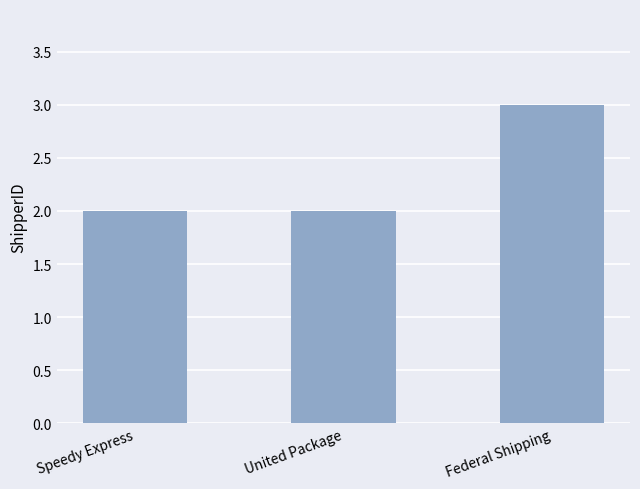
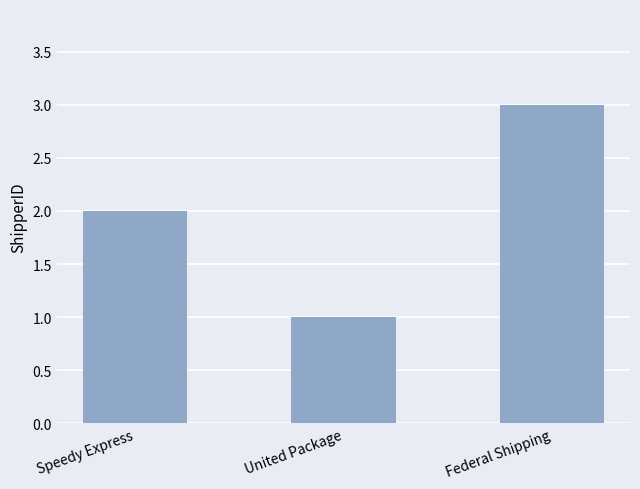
United Package: 2 -> 1
